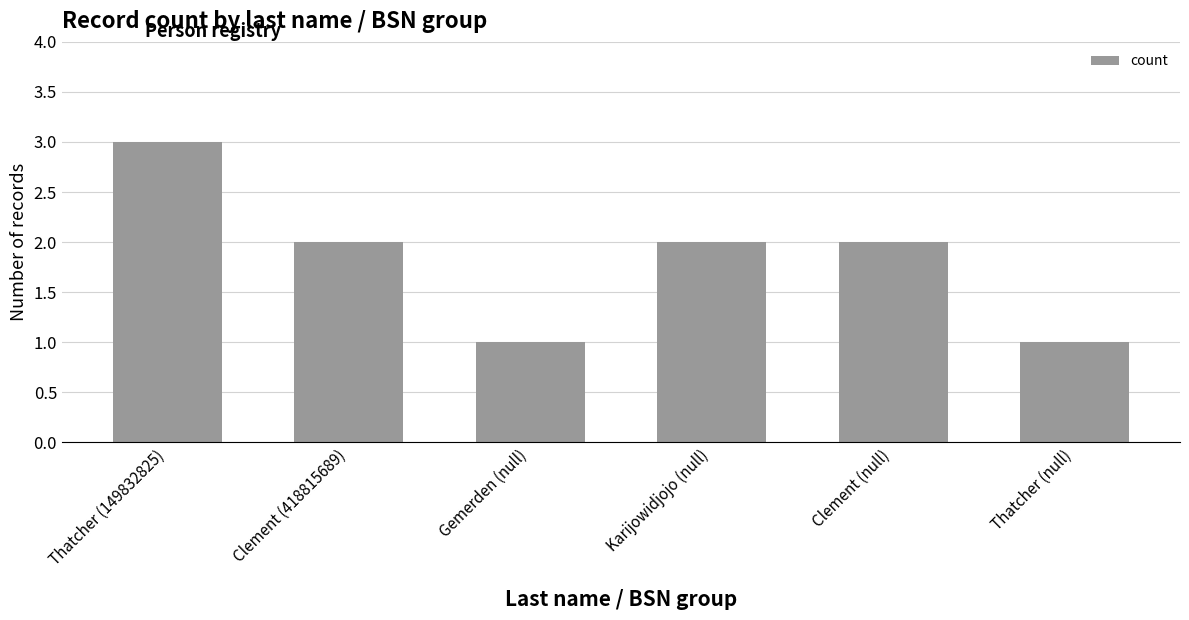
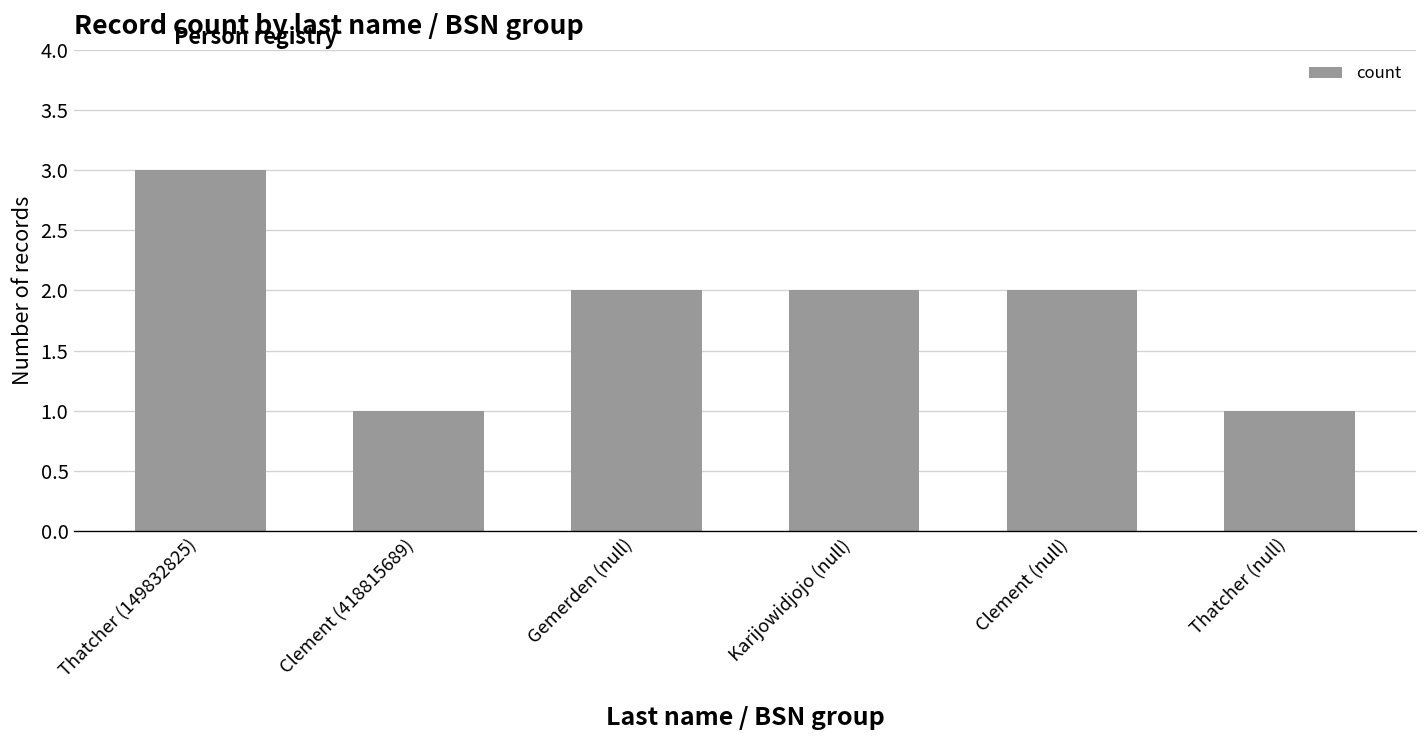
Clement (418815689): 2 -> 1
Gemerden (null): 1 -> 2
